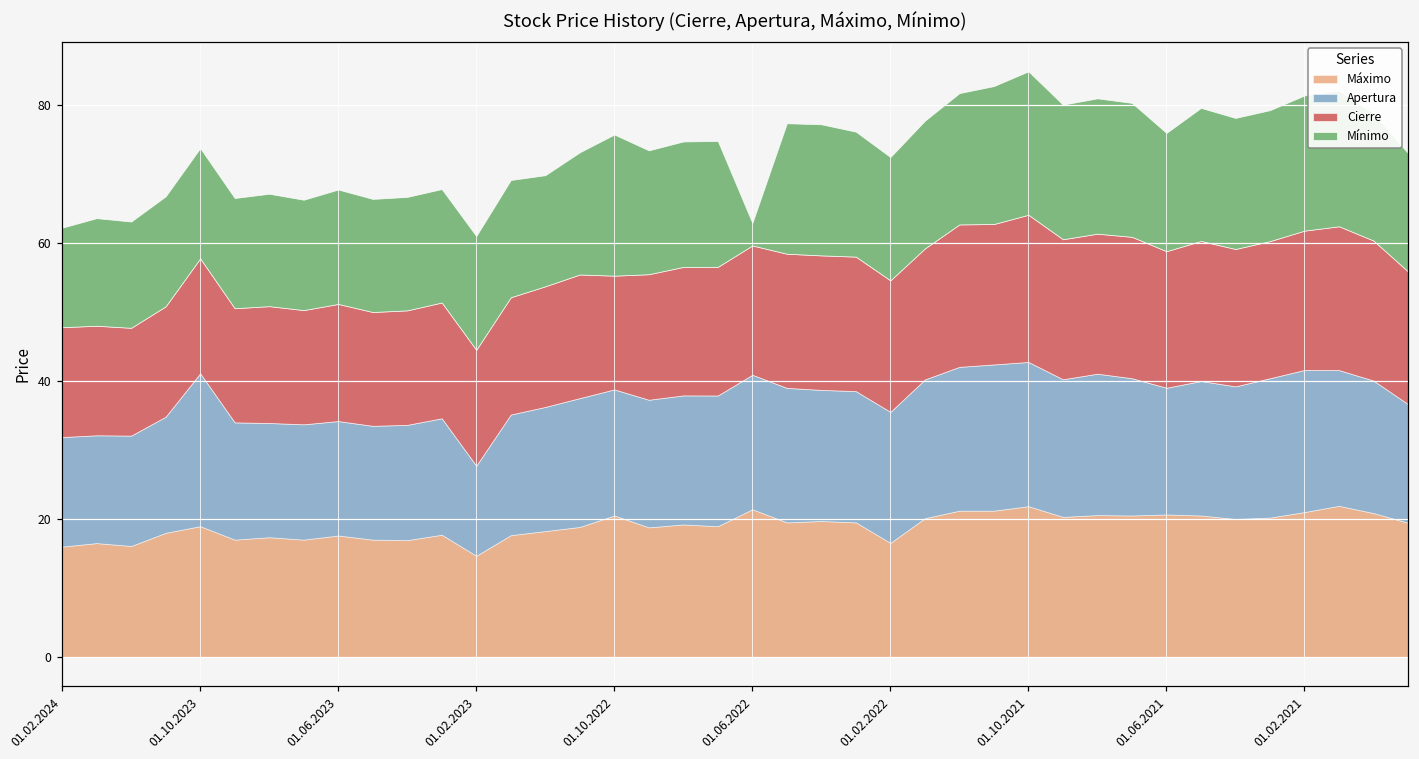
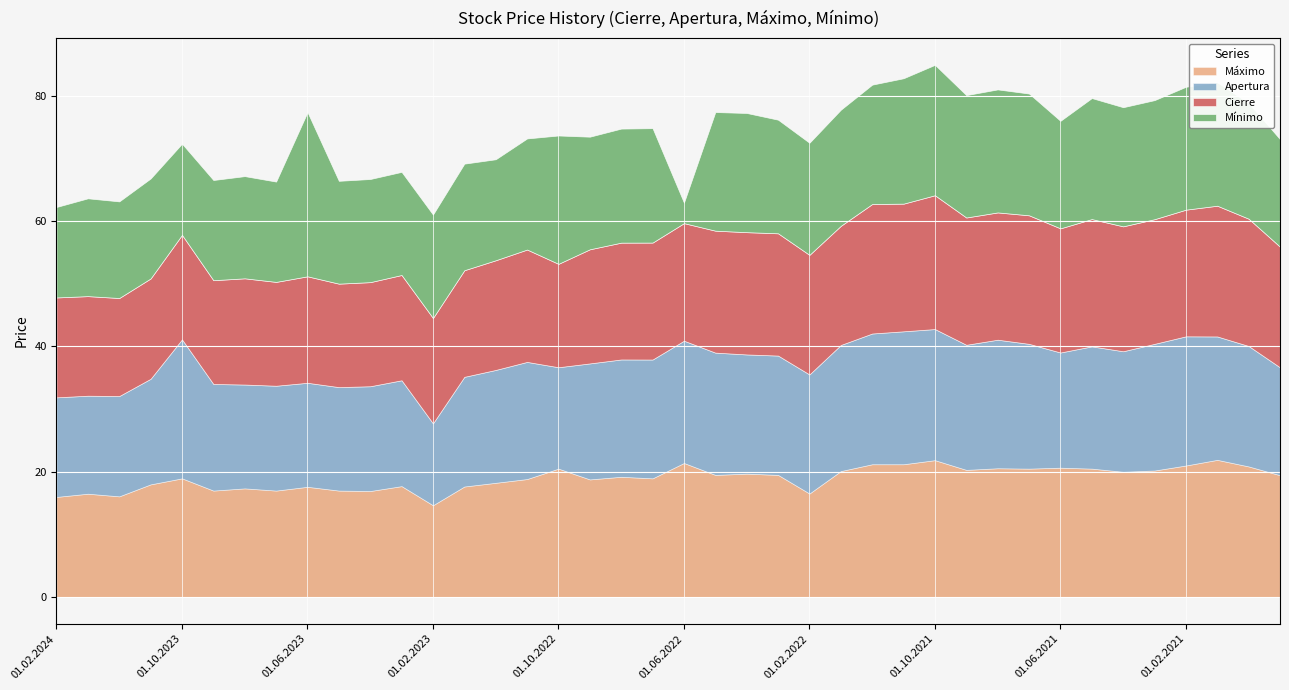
Mínimo, 01.10.2023: 16 -> 15
Mínimo, 01.06.2023: 17 -> 26
Apertura, 01.10.2022: 18 -> 16
